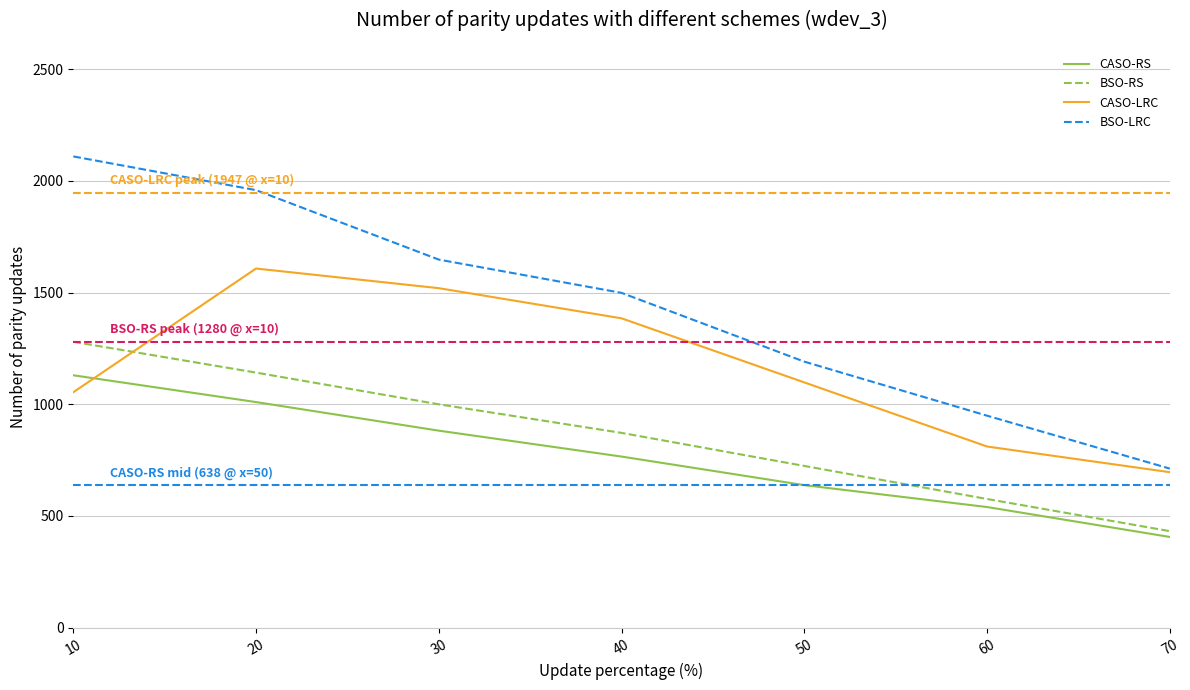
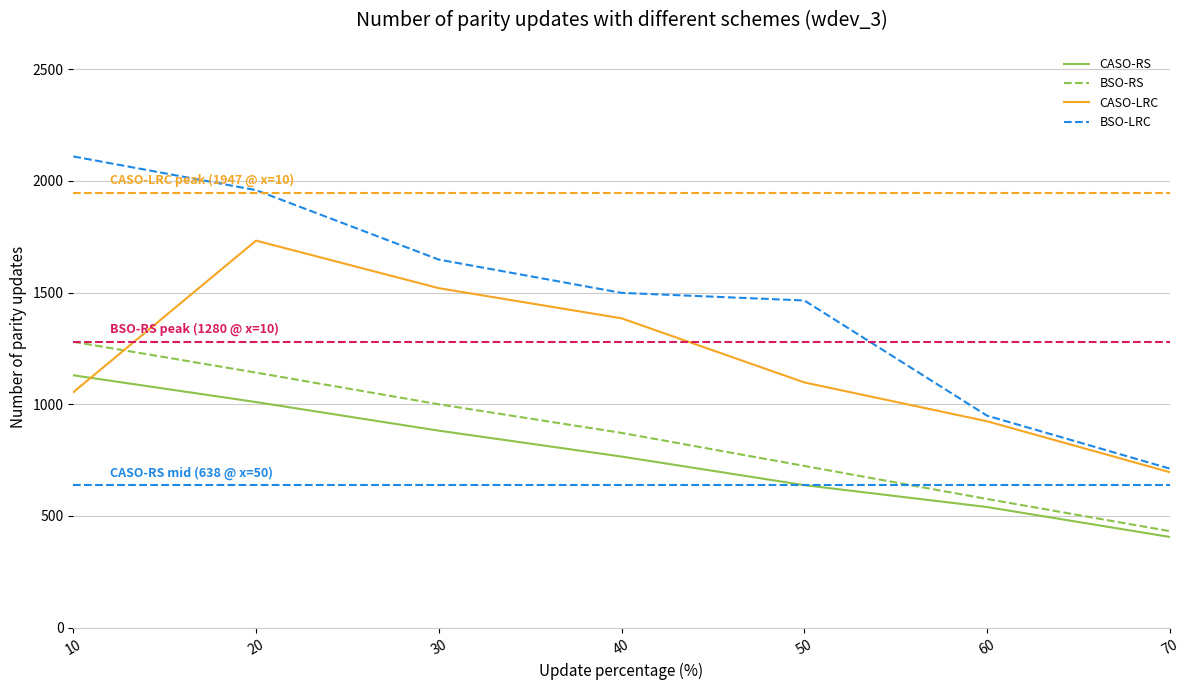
CASO-LRC, 20: 1610 -> 1730
BSO-LRC, 50: 1190 -> 1470
CASO-LRC, 60: 810 -> 920
